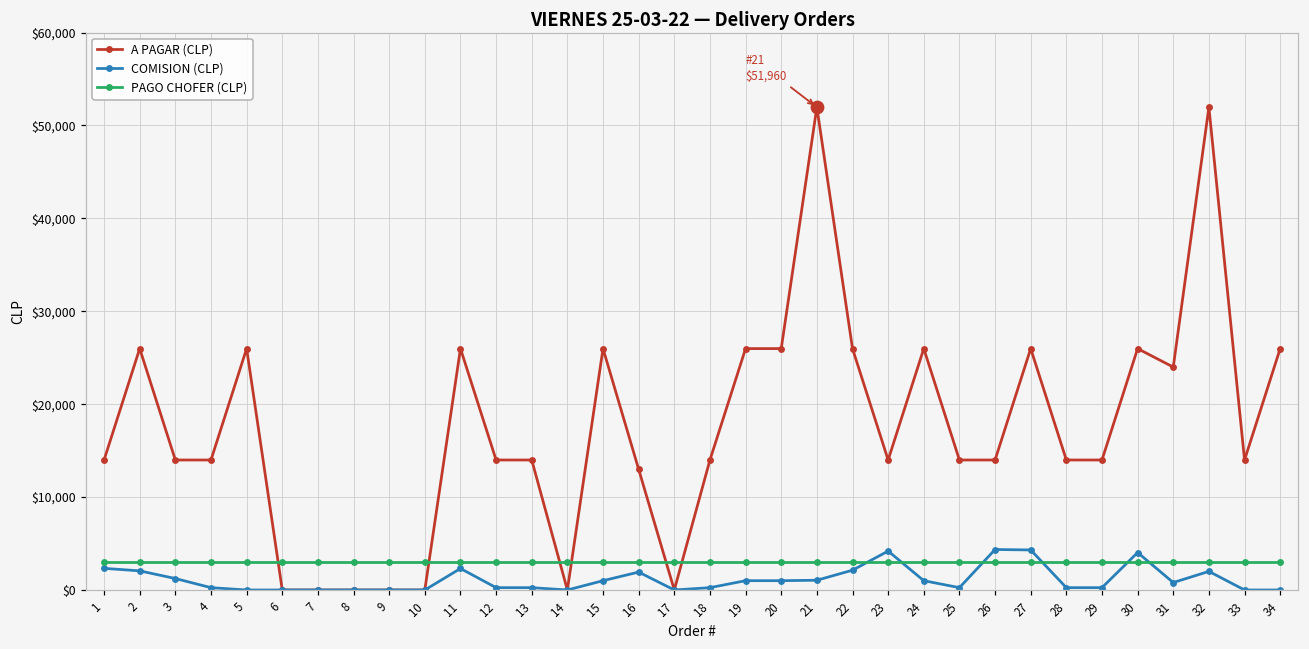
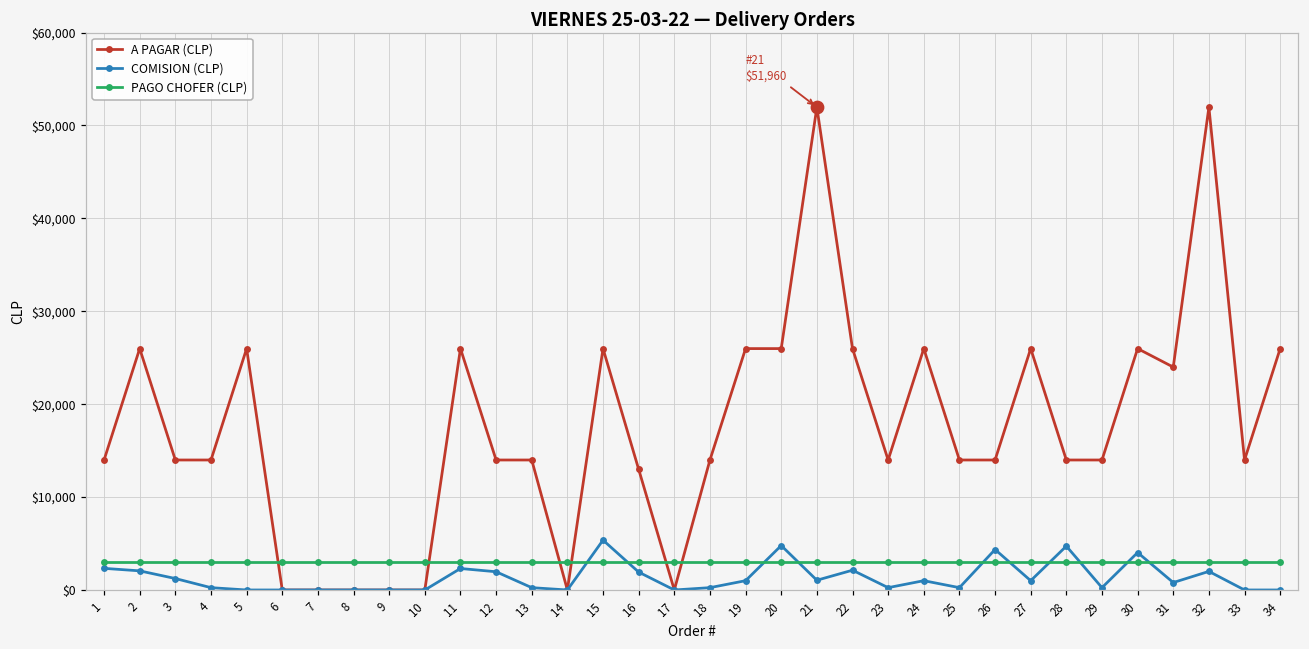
COMISION (CLP), 12: $0 -> $2,000
COMISION (CLP), 15: $1,000 -> $5,000
COMISION (CLP), 20: $1,000 -> $5,000
COMISION (CLP), 23: $4,000 -> $0
COMISION (CLP), 27: $4,000 -> $1,000
COMISION (CLP), 28: $0 -> $5,000
